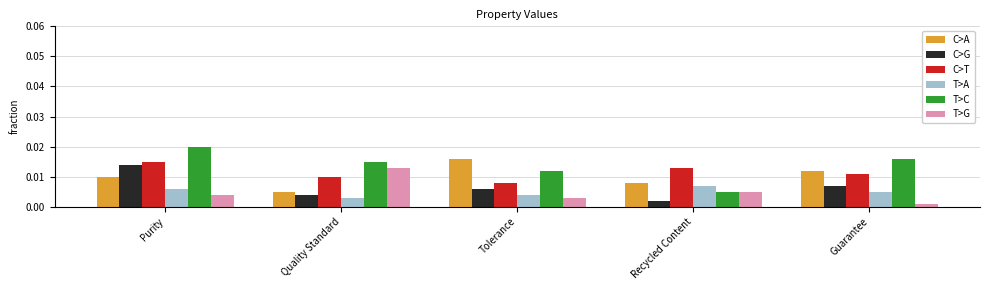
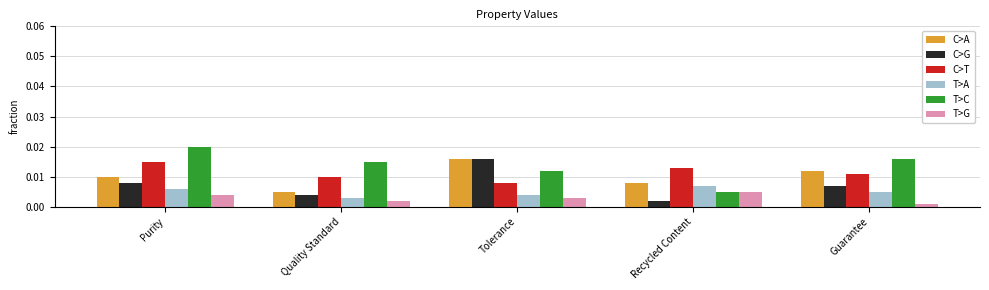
C>G, Purity: 0.014 -> 0.008
T>G, Quality Standard: 0.013 -> 0.002
C>G, Tolerance: 0.006 -> 0.016
